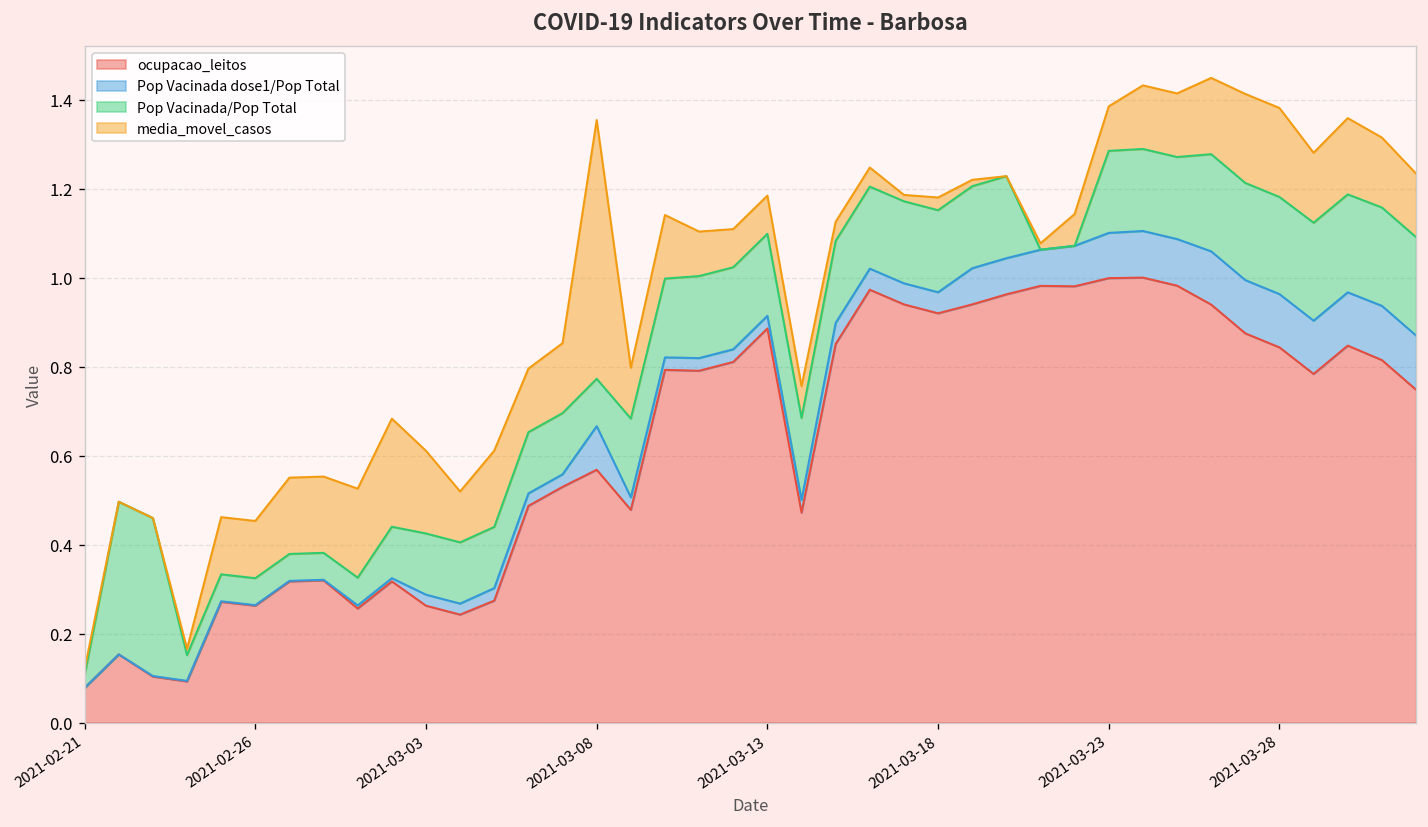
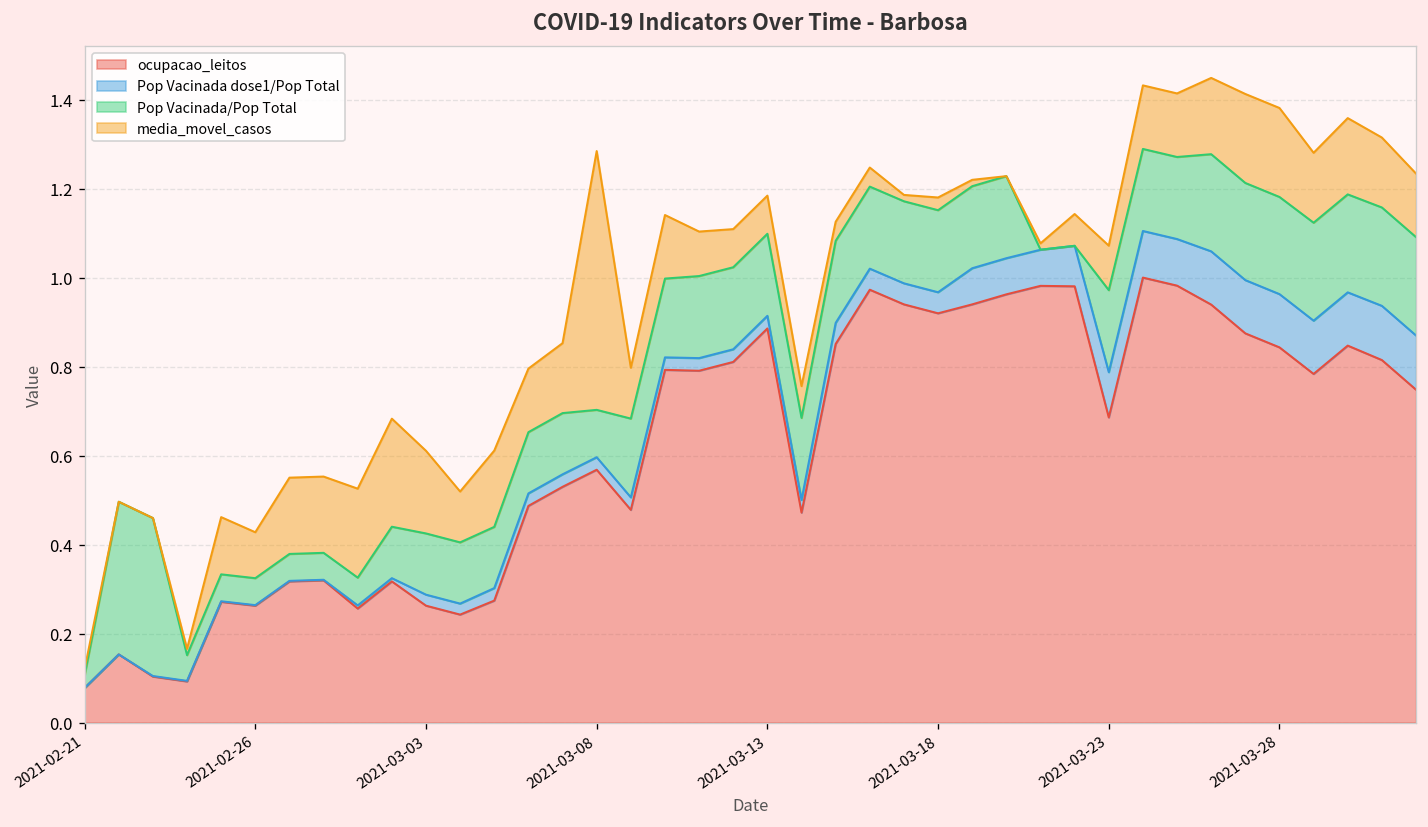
media_movel_casos, 2021-02-26: 0.13 -> 0.10
Pop Vacinada dose1/Pop Total, 2021-03-08: 0.10 -> 0.03
ocupacao_leitos, 2021-03-23: 1.00 -> 0.69
